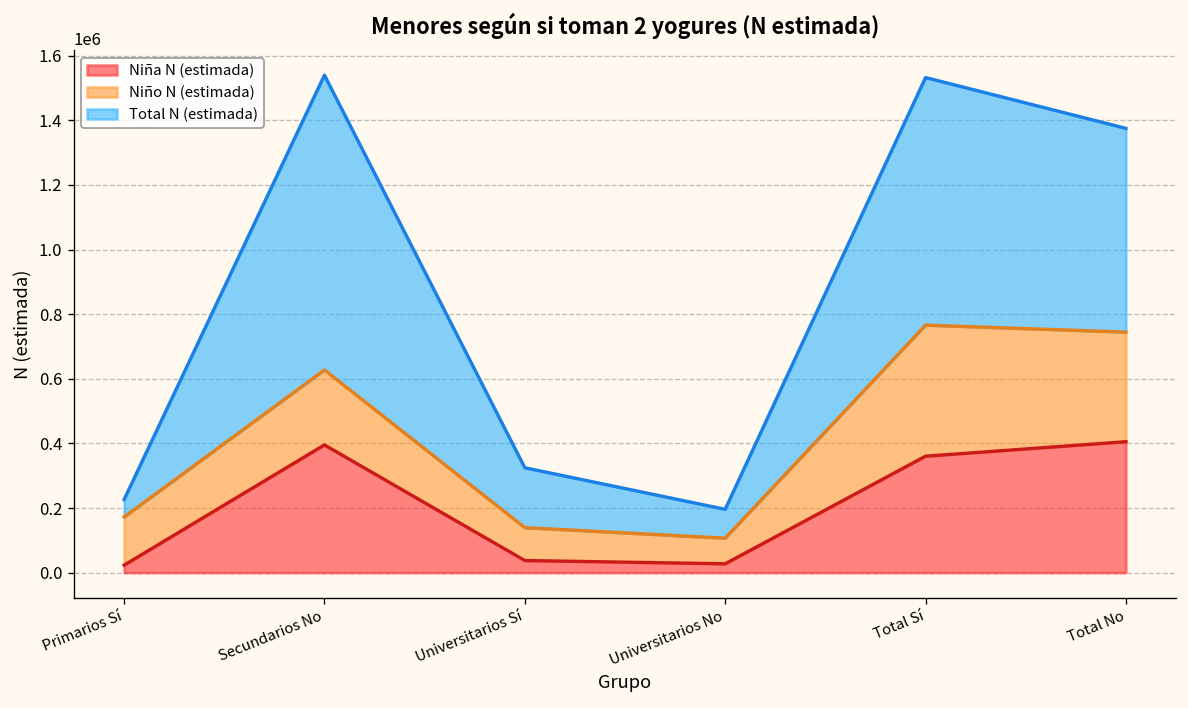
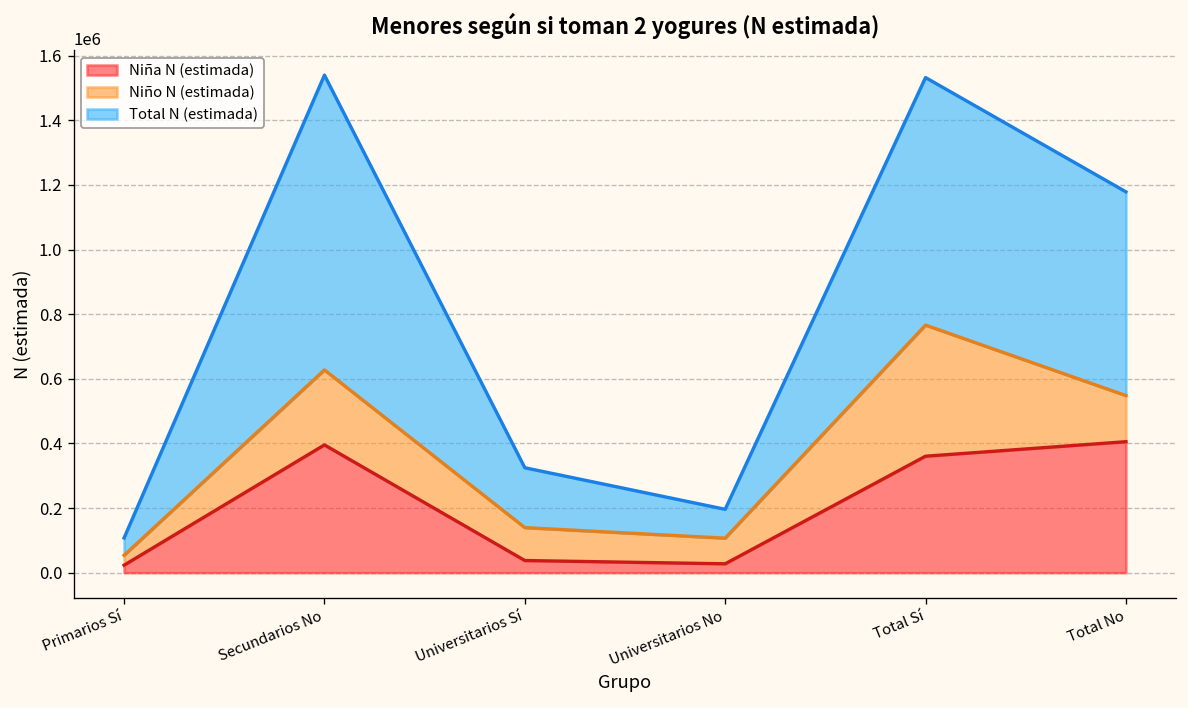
Niño N (estimada), Primarios Sí: 150000 -> 30000
Niño N (estimada), Total No: 340000 -> 140000
